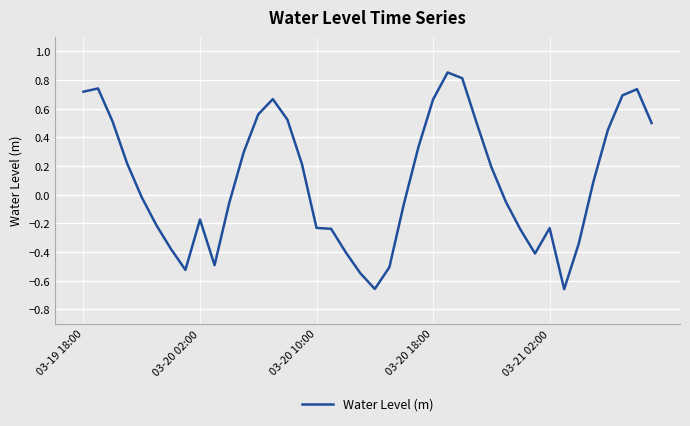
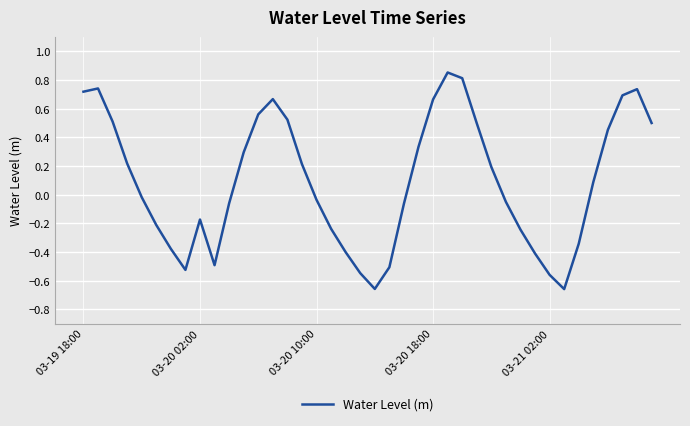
03-20 10:00: -0.23 -> -0.04
03-21 02:00: -0.23 -> -0.56
